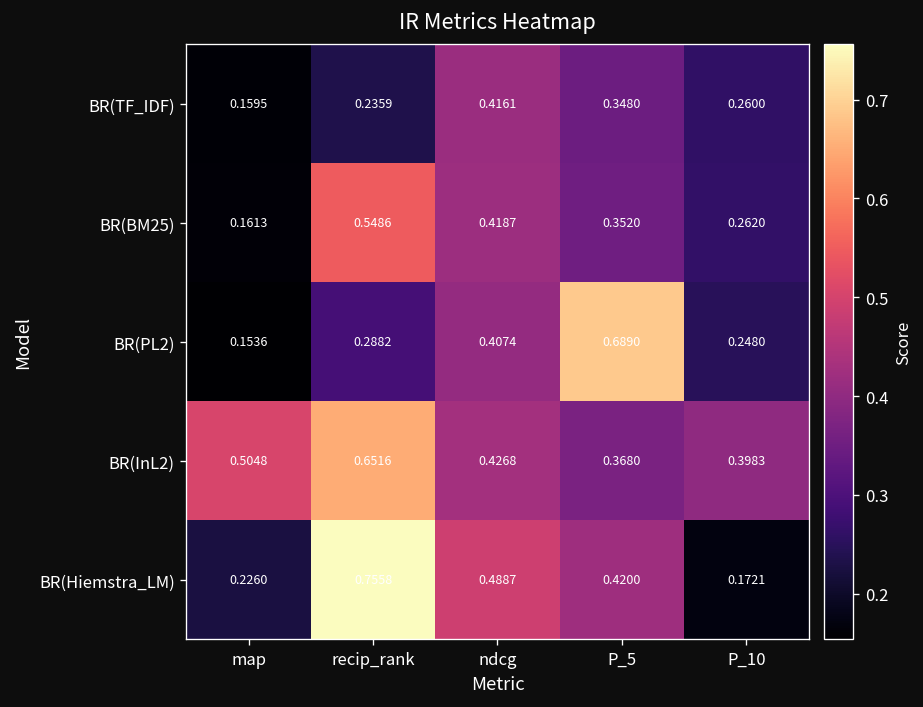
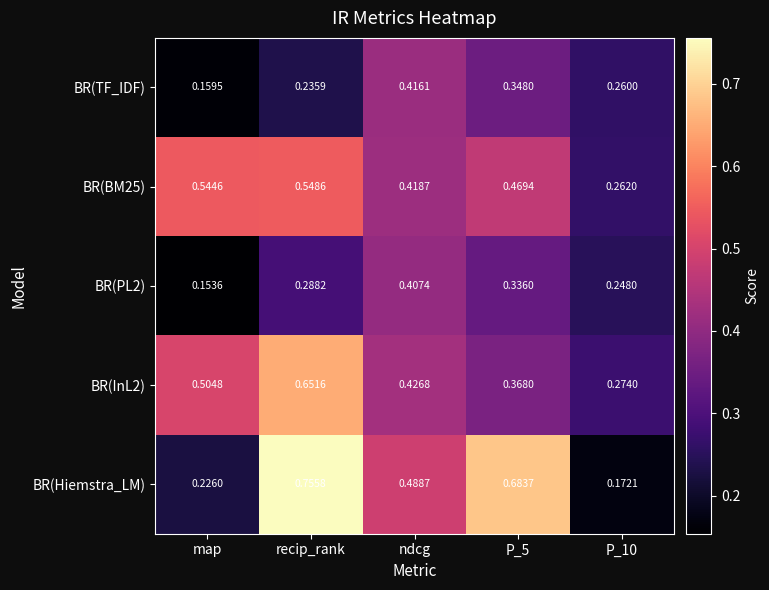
BR(BM25), map: 0.1613 -> 0.5446
BR(BM25), P_5: 0.3520 -> 0.4694
BR(PL2), P_5: 0.6890 -> 0.3360
BR(InL2), P_10: 0.3983 -> 0.2740
BR(Hiemstra_LM), P_5: 0.4200 -> 0.6837
